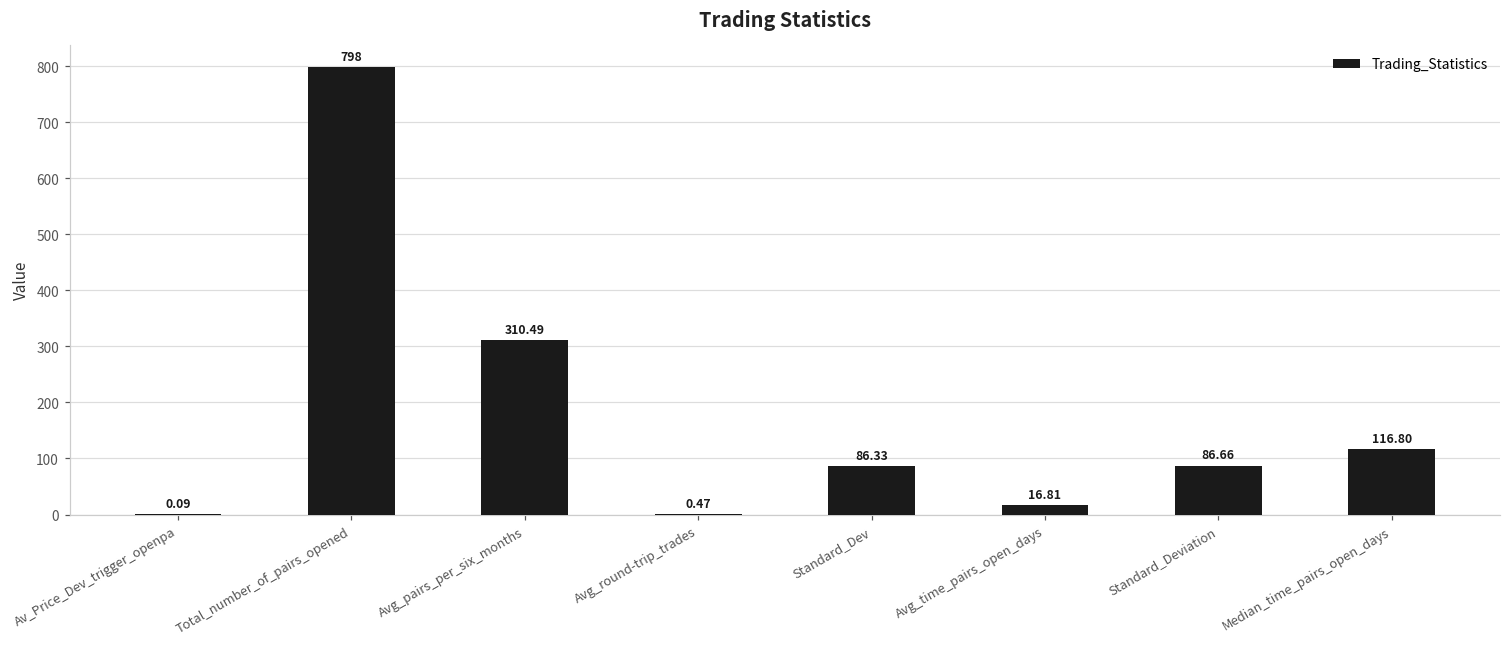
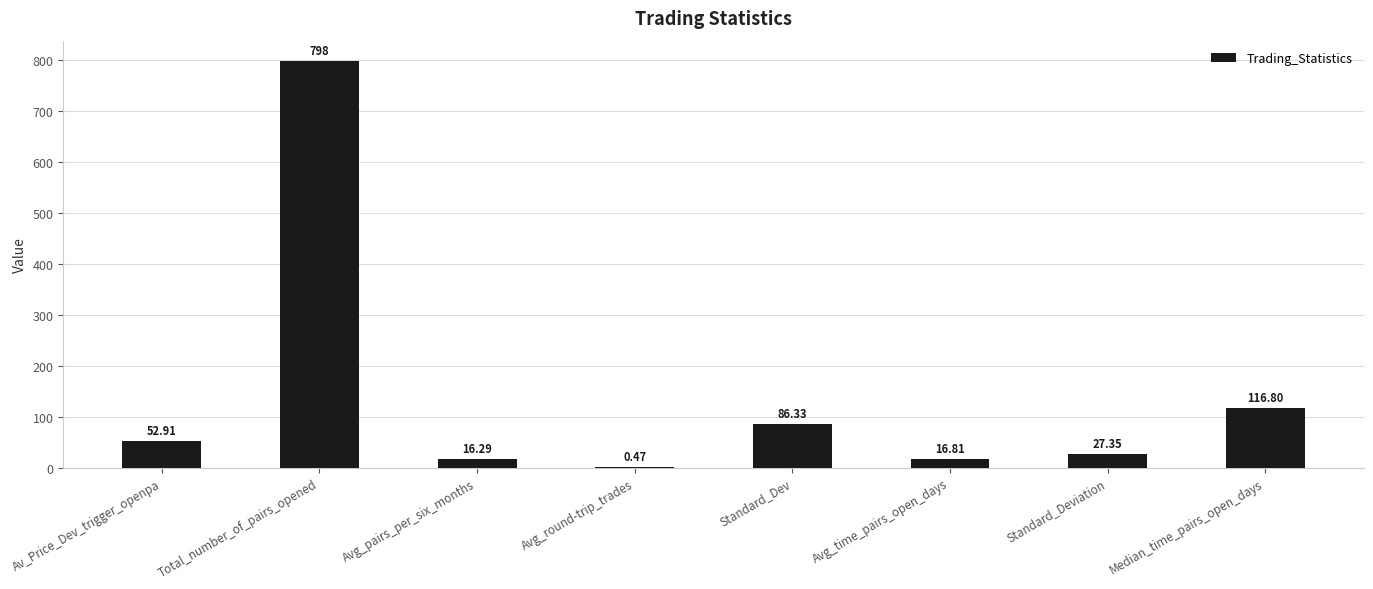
Av_Price_Dev_trigger_openpa: 0.09 -> 52.91
Avg_pairs_per_six_months: 310.49 -> 16.29
Standard_Deviation: 86.66 -> 27.35
